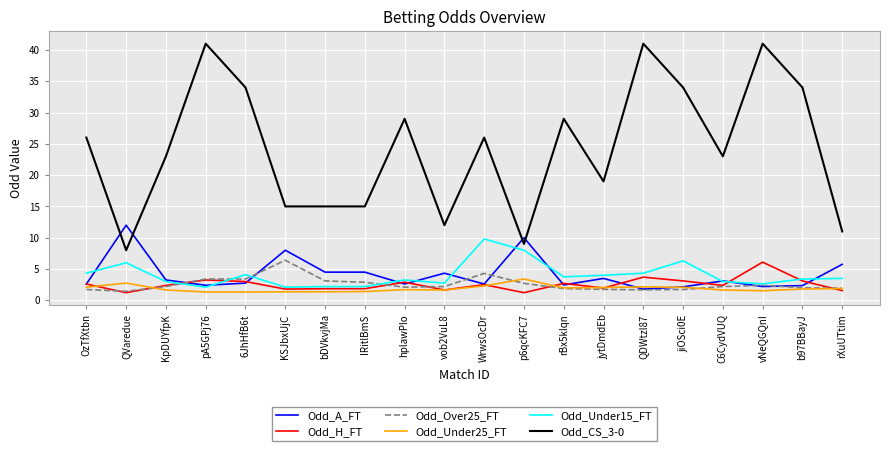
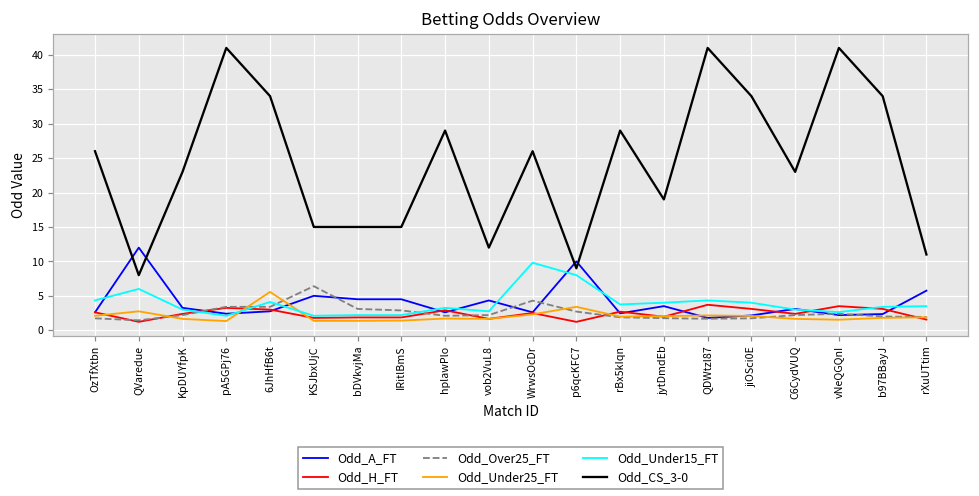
Odd_Under25_FT, 6JhHfB6t: 1 -> 6
Odd_A_FT, KSJbxUjC: 8 -> 5
Odd_Under15_FT, jiOSci0E: 6 -> 4
Odd_H_FT, vNeQGQnI: 6 -> 4
